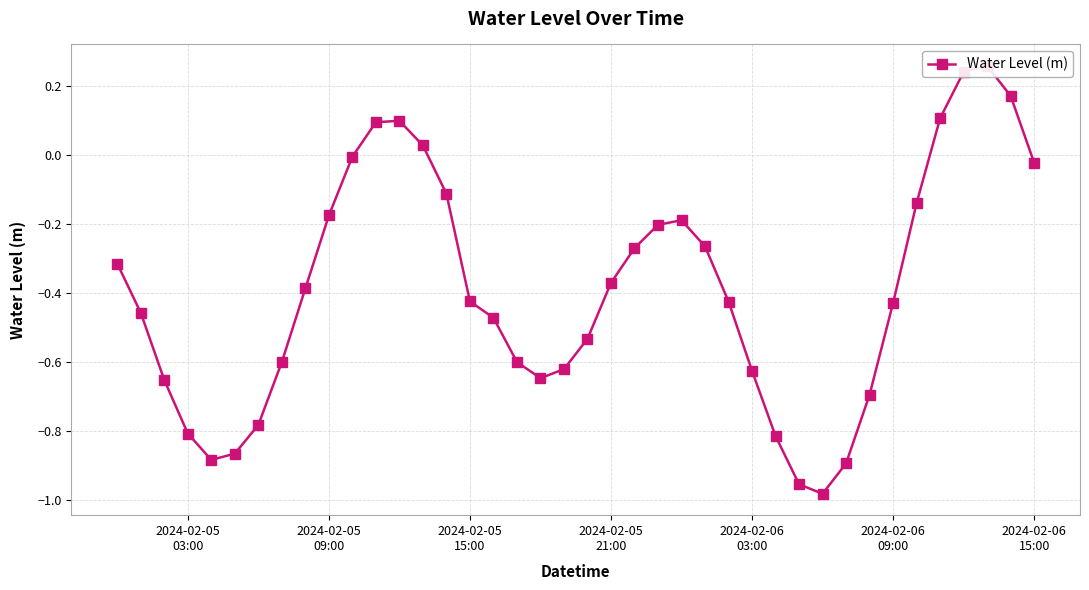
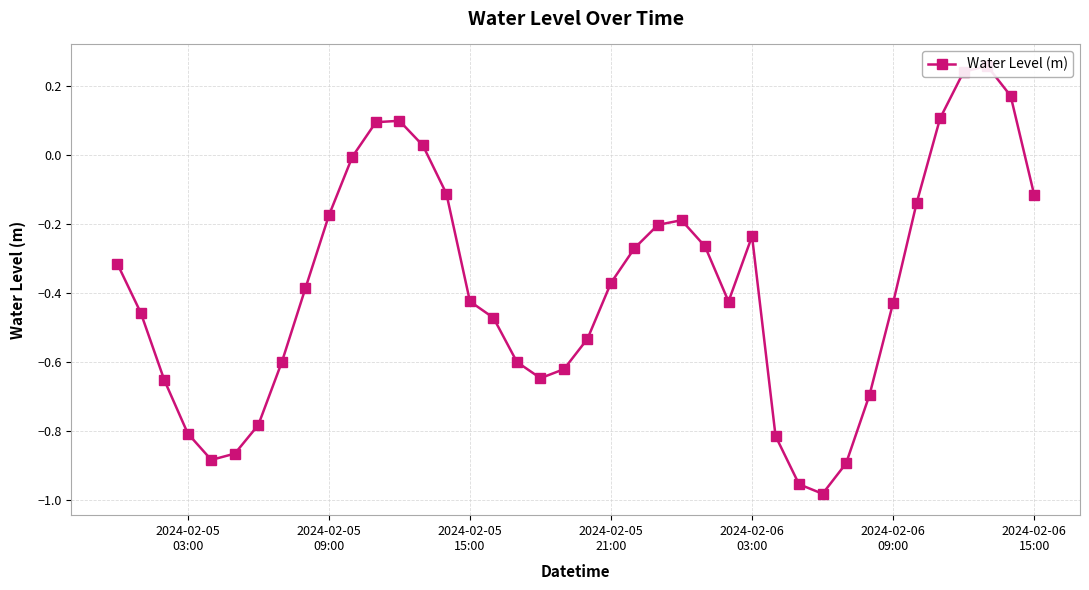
2024-02-06 03:00: -0.63 -> -0.24
2024-02-06 15:00: -0.02 -> -0.12
